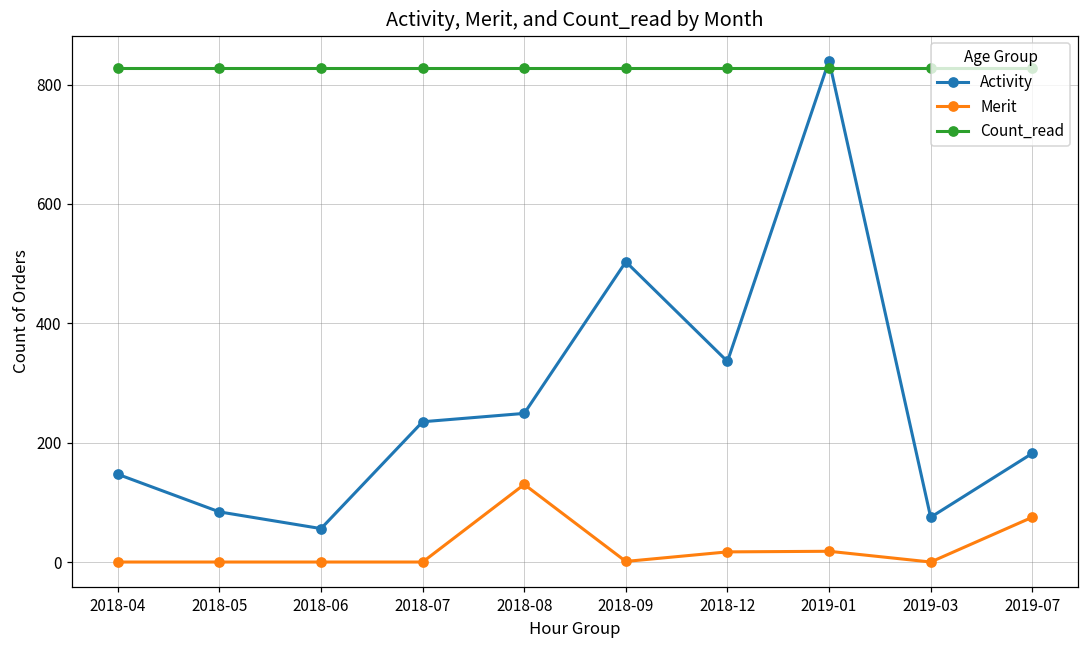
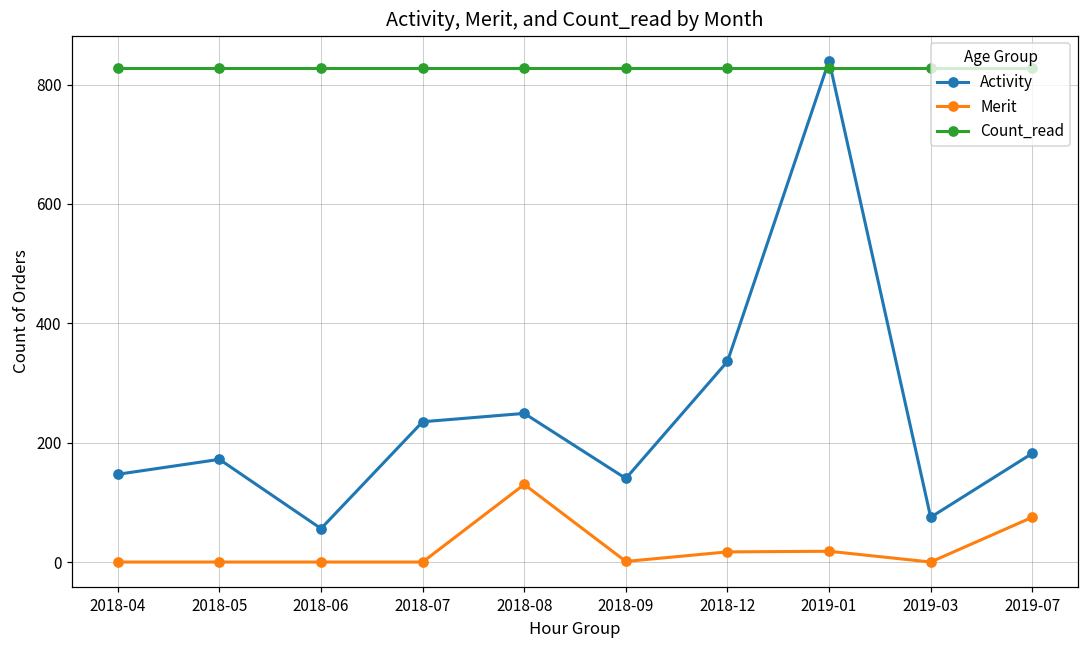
Activity, 2018-05: 80 -> 170
Activity, 2018-09: 500 -> 140
